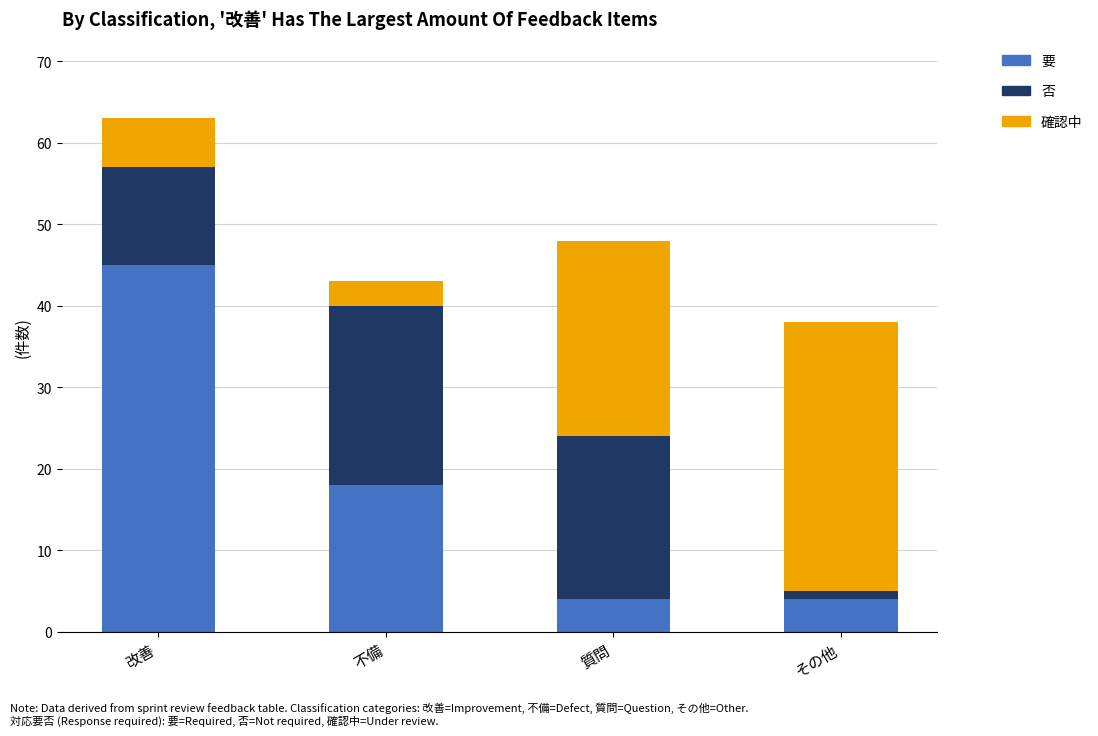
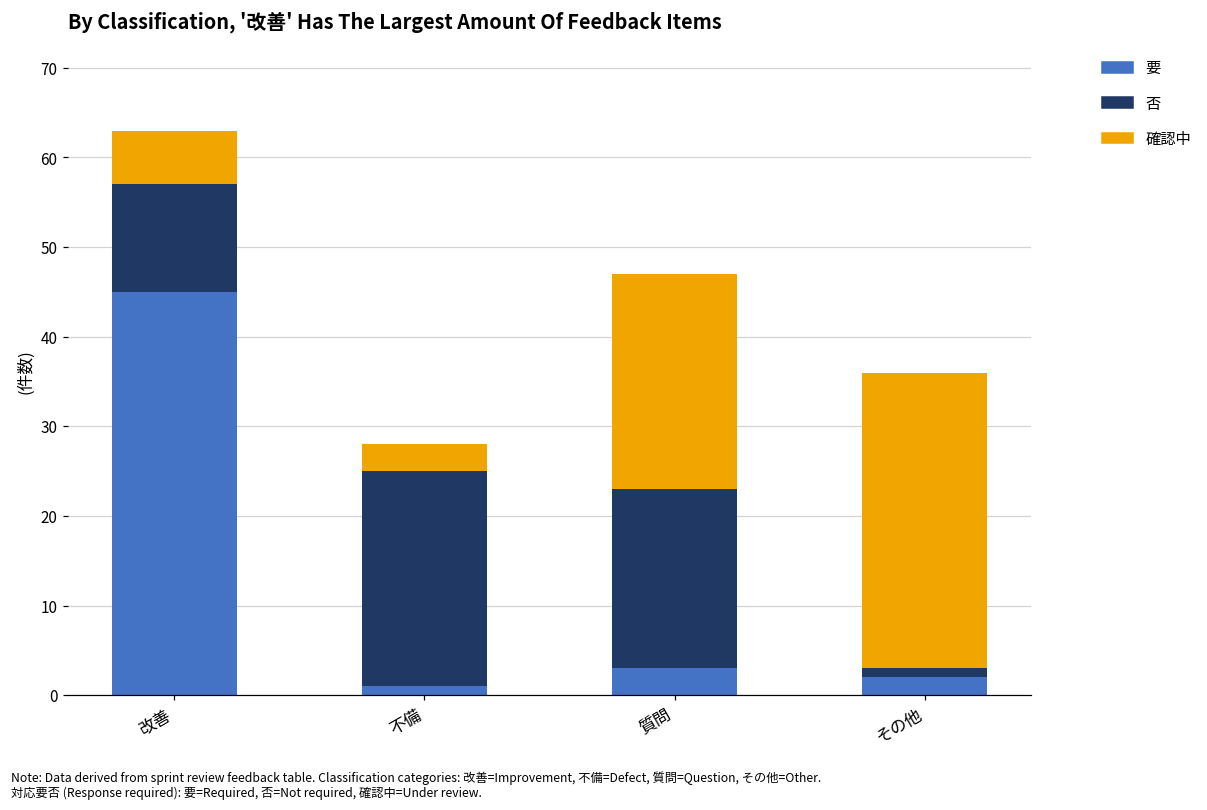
要, 不備: 18 -> 1
否, 不備: 22 -> 24
要, 質問: 4 -> 3
要, その他: 4 -> 2
